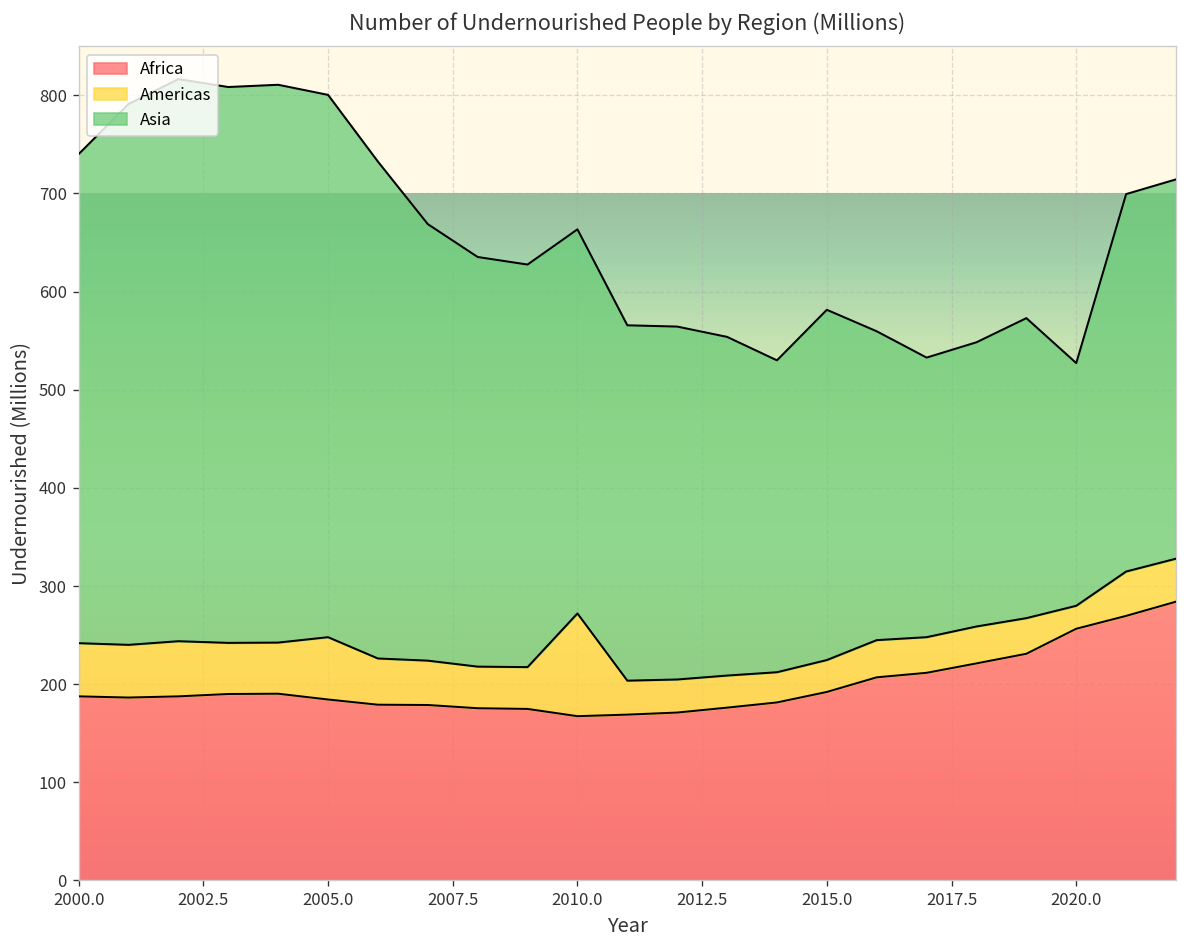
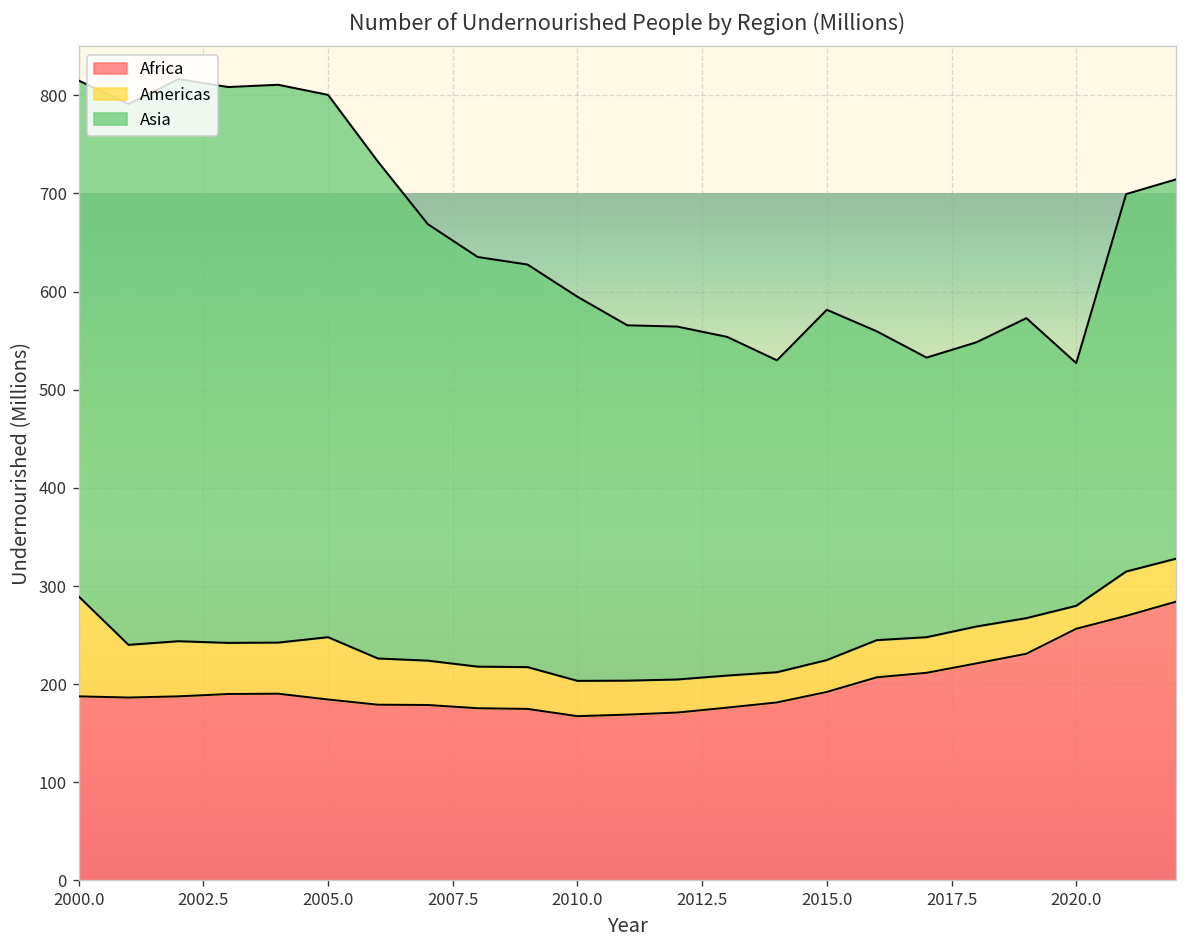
Americas, 2000.0: 50 -> 100
Asia, 2000.0: 500 -> 530
Americas, 2010.0: 100 -> 40
